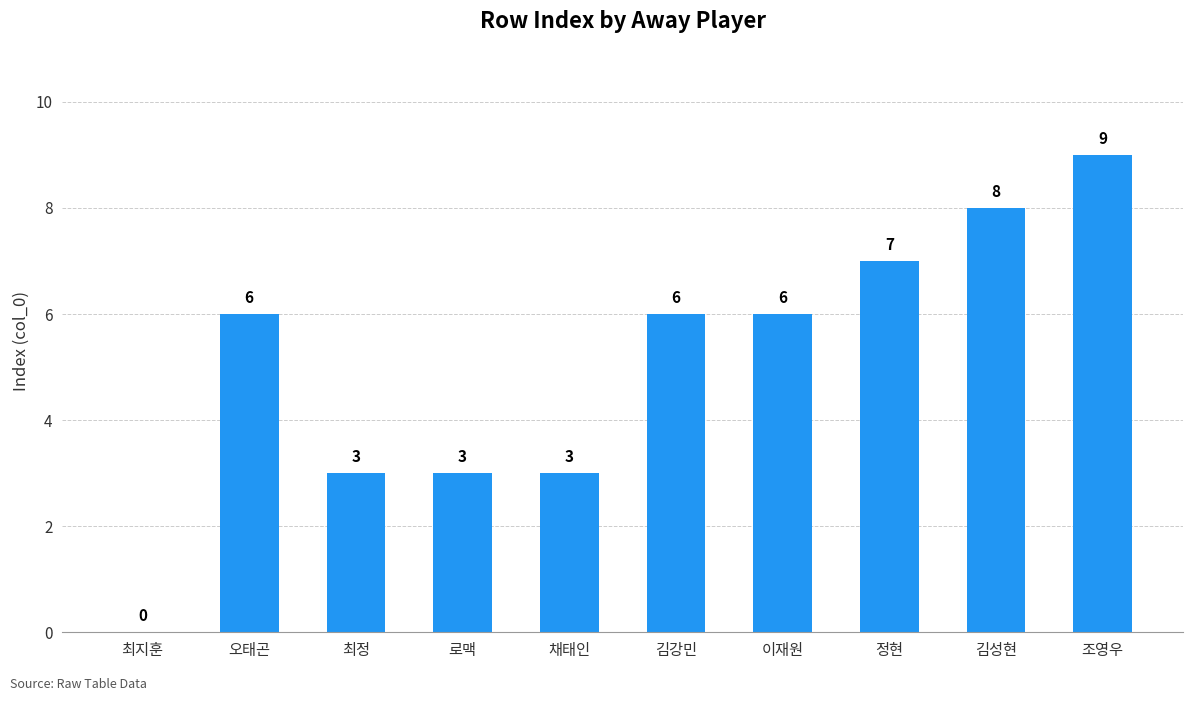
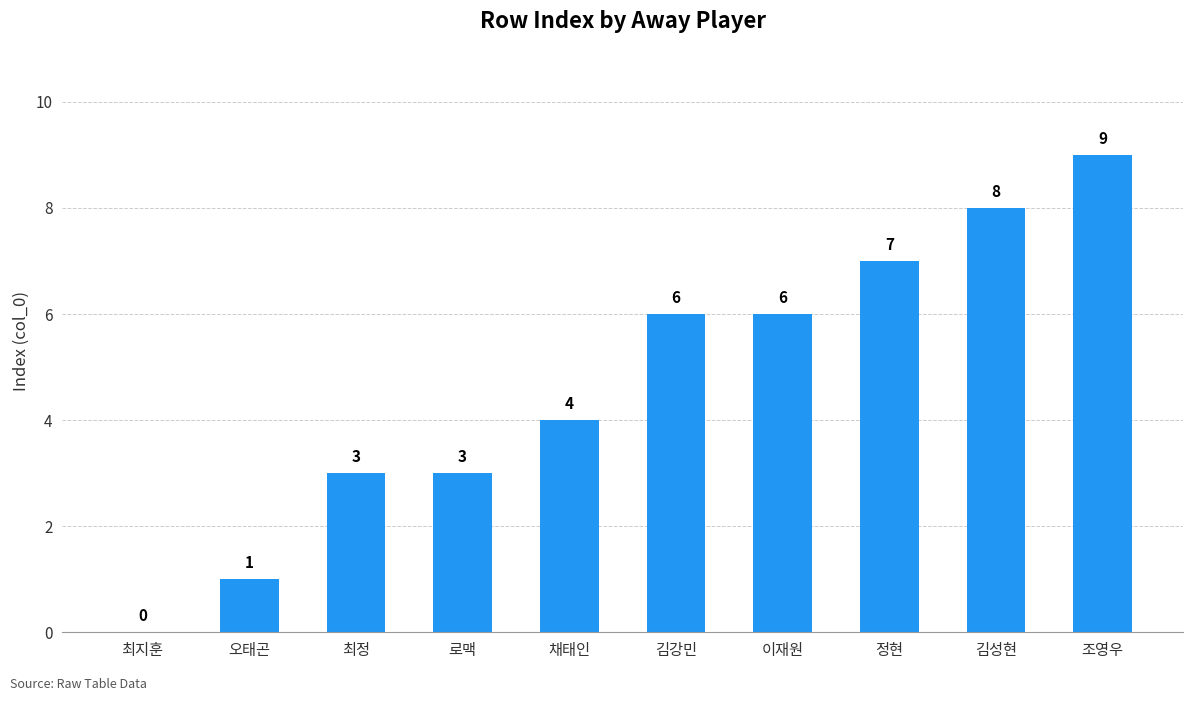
오태곤: 6 -> 1
채태인: 3 -> 4
